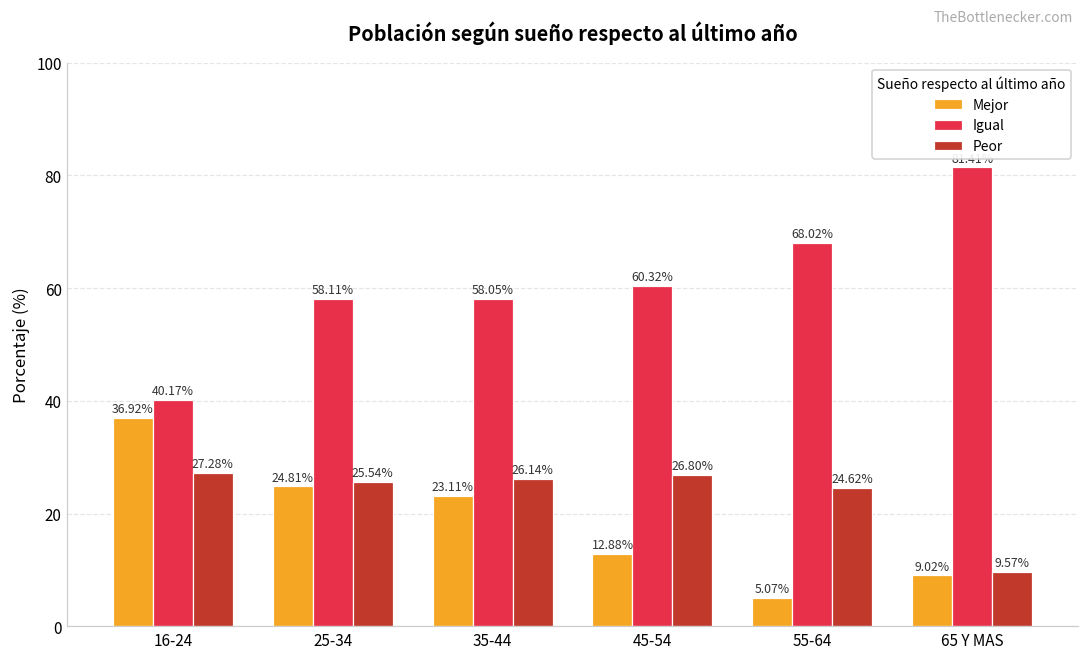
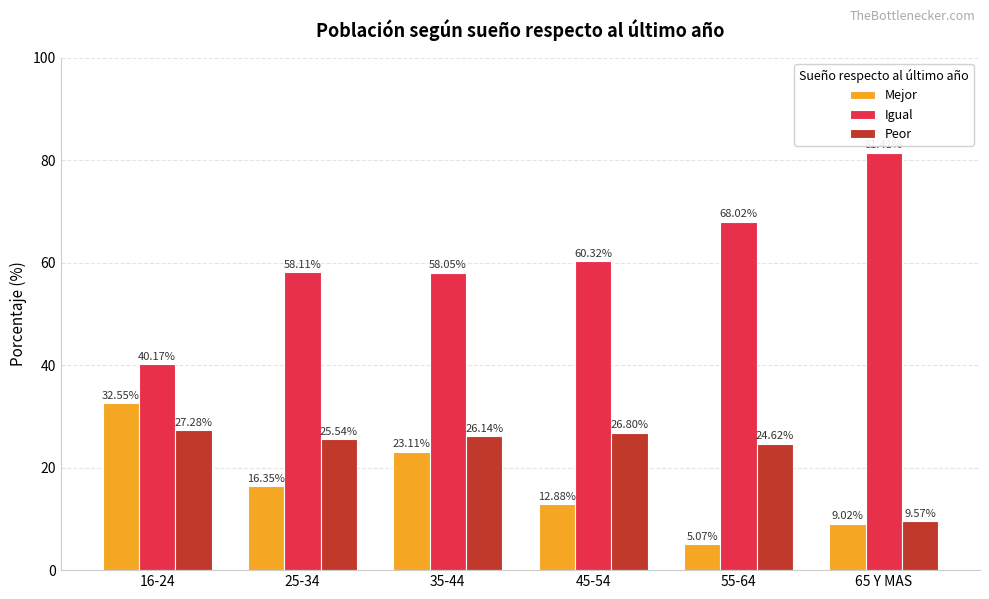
Mejor, 16-24: 36.92% -> 32.55%
Mejor, 25-34: 24.81% -> 16.35%
